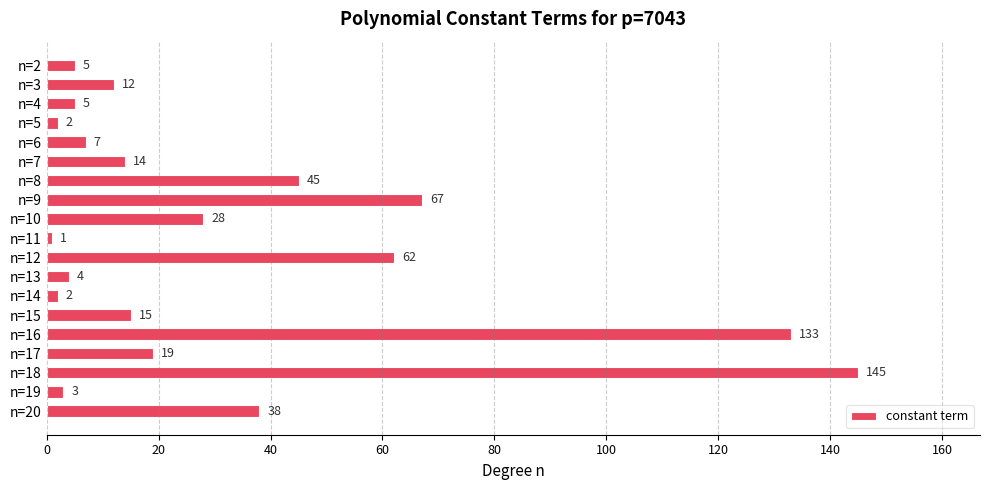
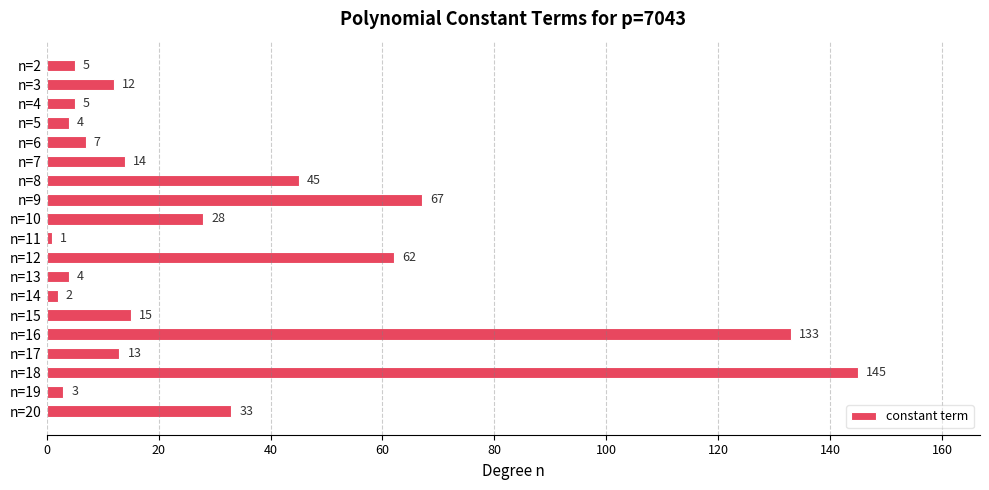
n=5: 2 -> 4
n=17: 19 -> 13
n=20: 38 -> 33
